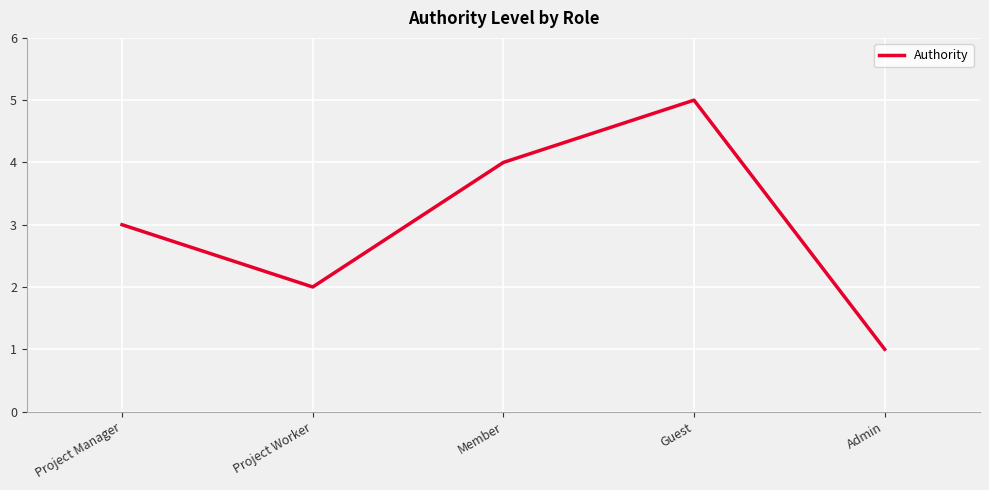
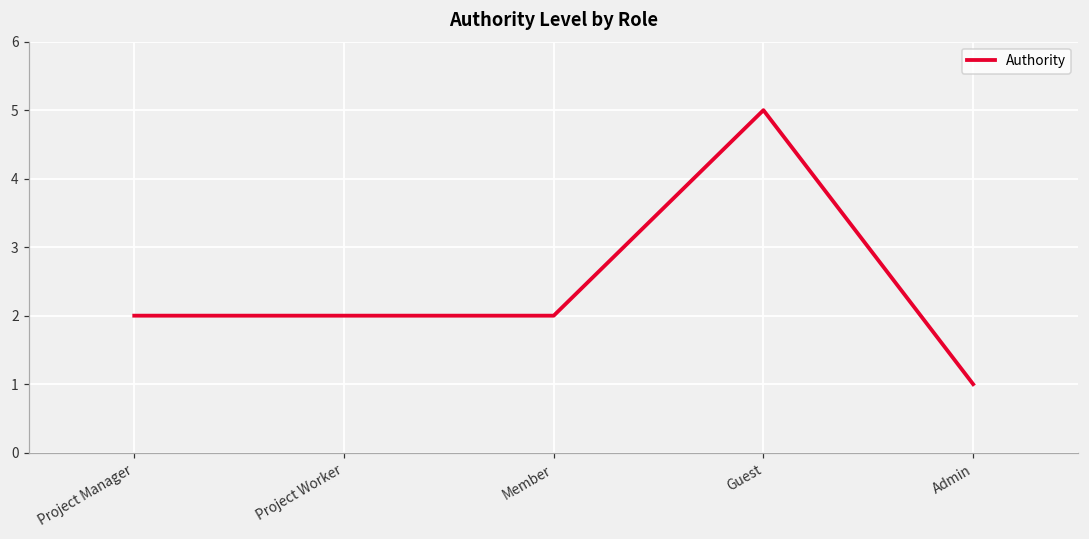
Project Manager: 3 -> 2
Member: 4 -> 2
